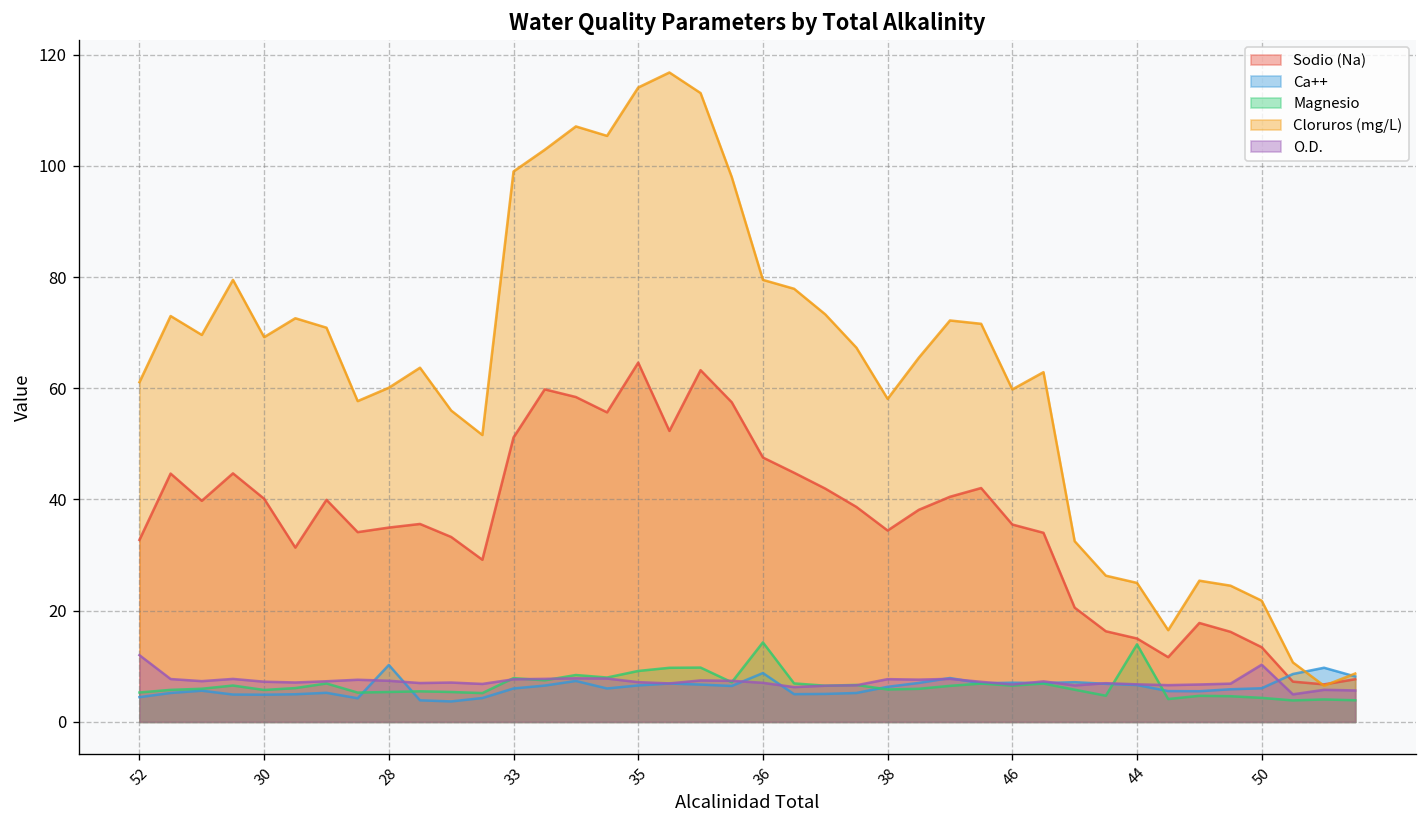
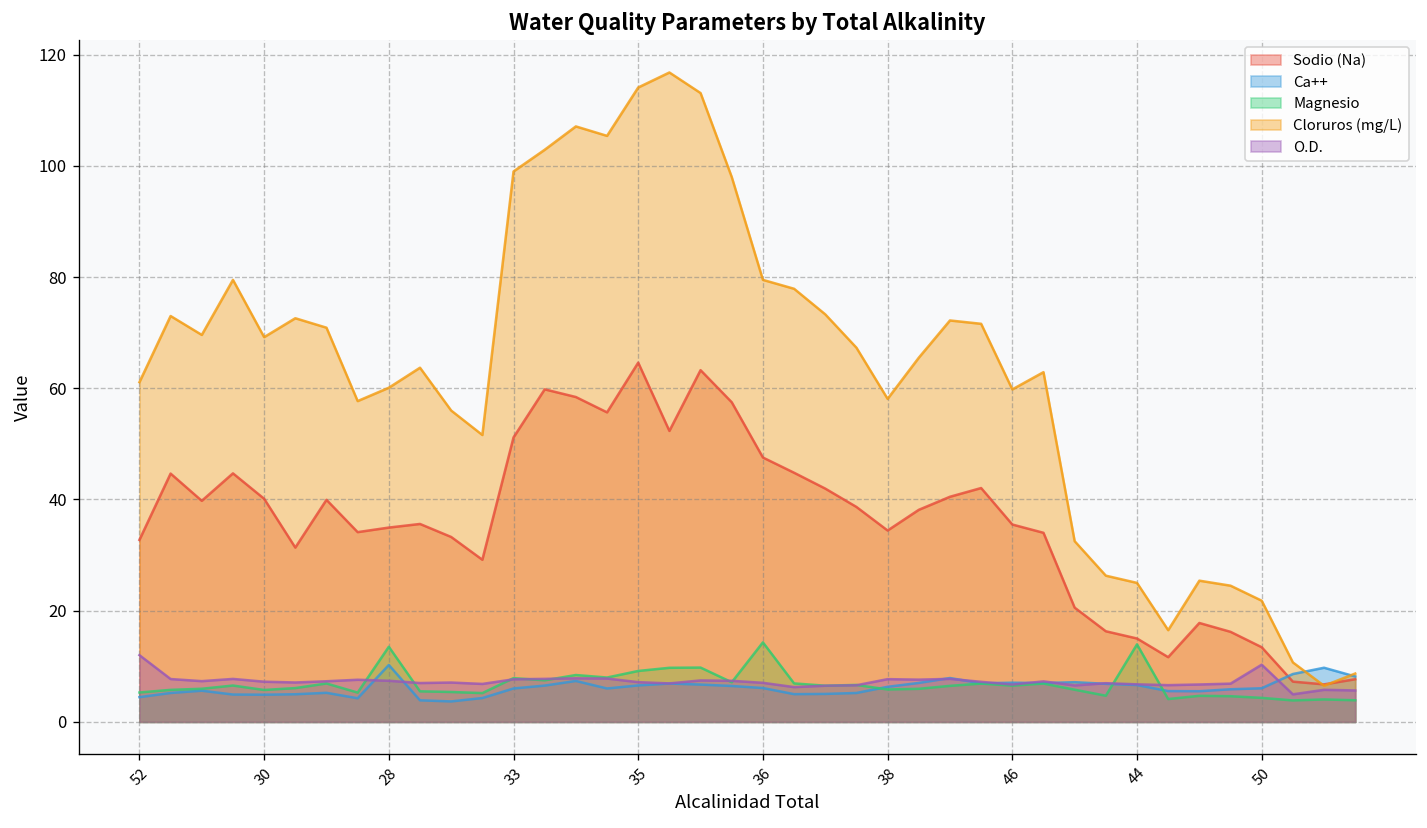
Magnesio, 28: 5 -> 14
Ca++, 36: 9 -> 6
